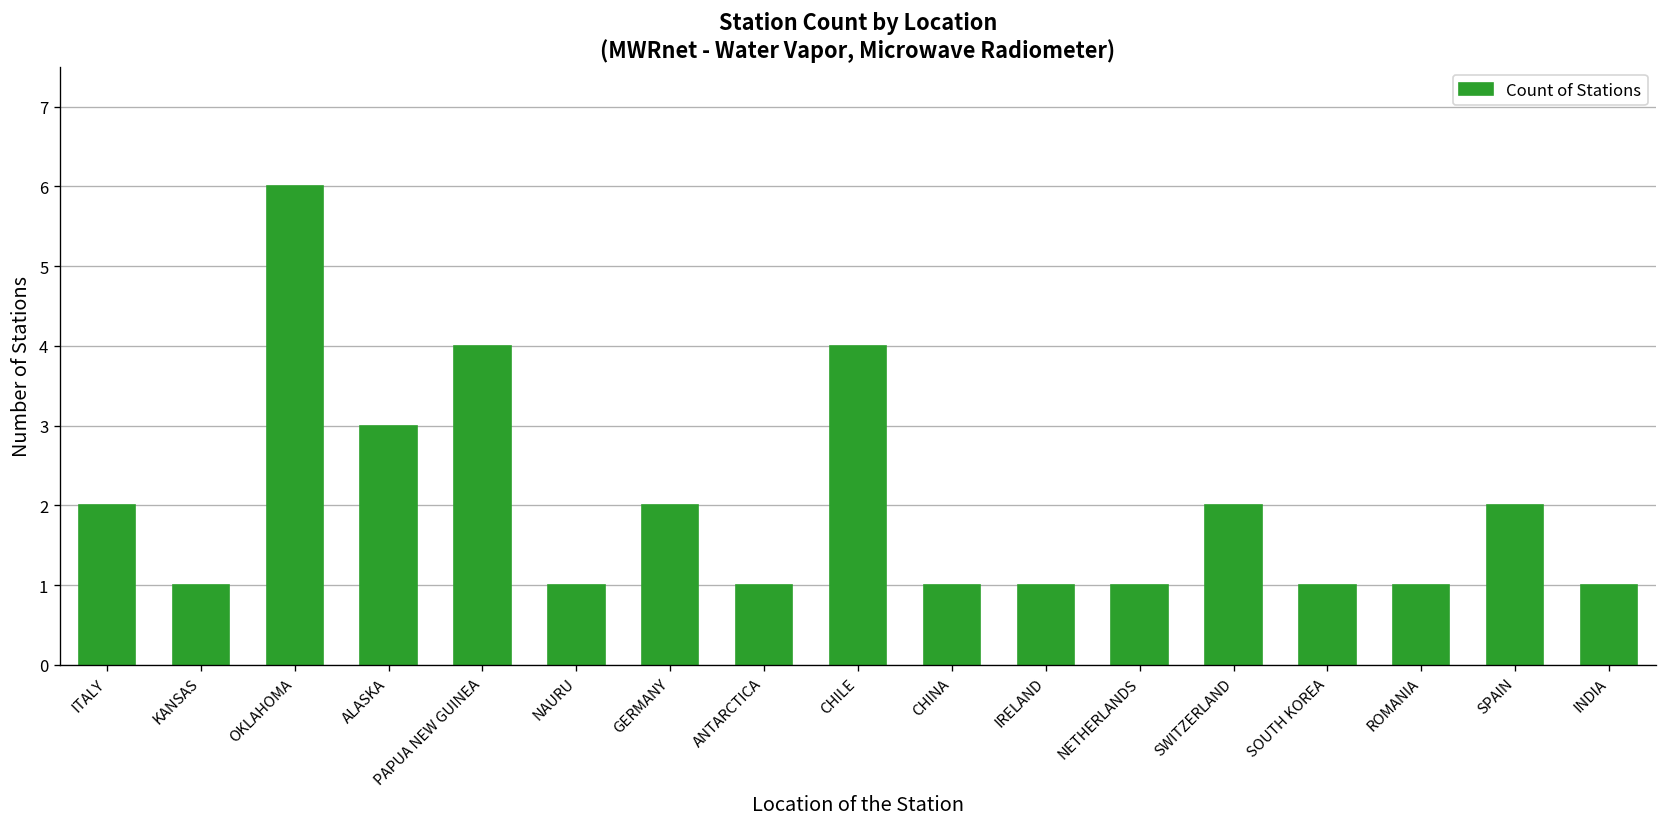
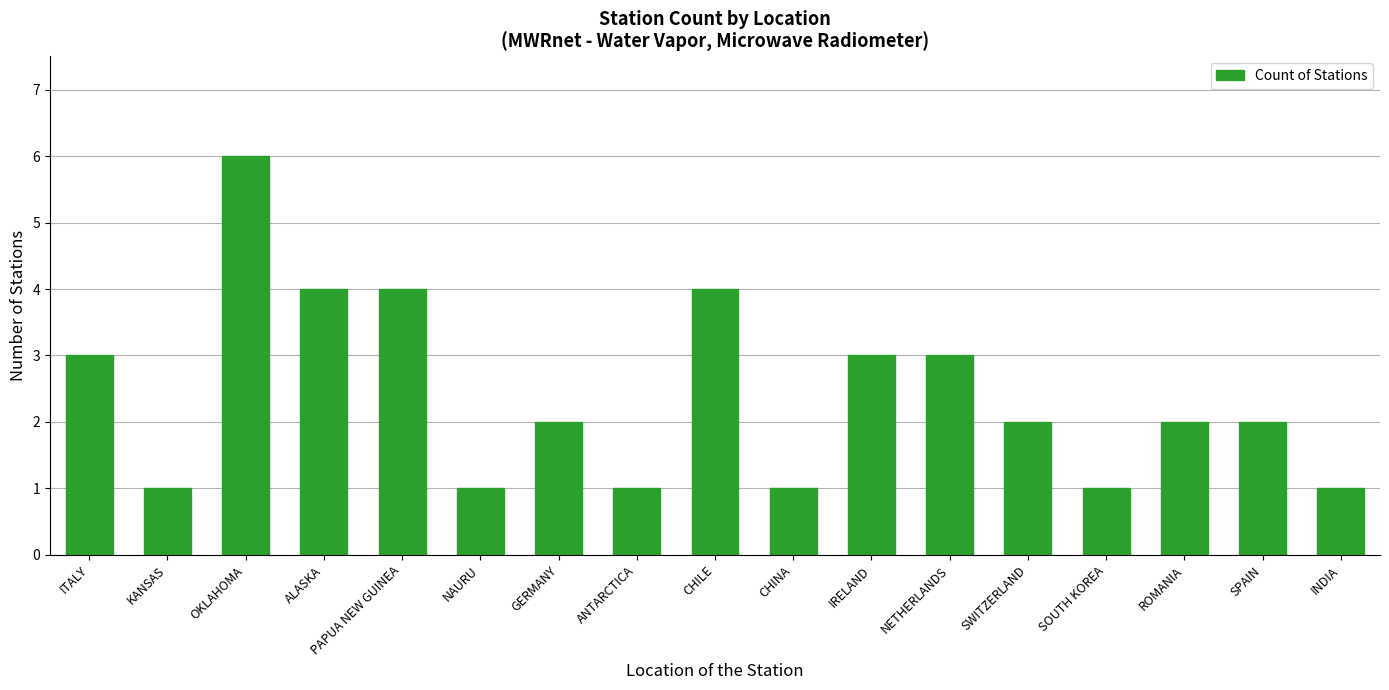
ITALY: 2 -> 3
ALASKA: 3 -> 4
IRELAND: 1 -> 3
NETHERLANDS: 1 -> 3
ROMANIA: 1 -> 2
